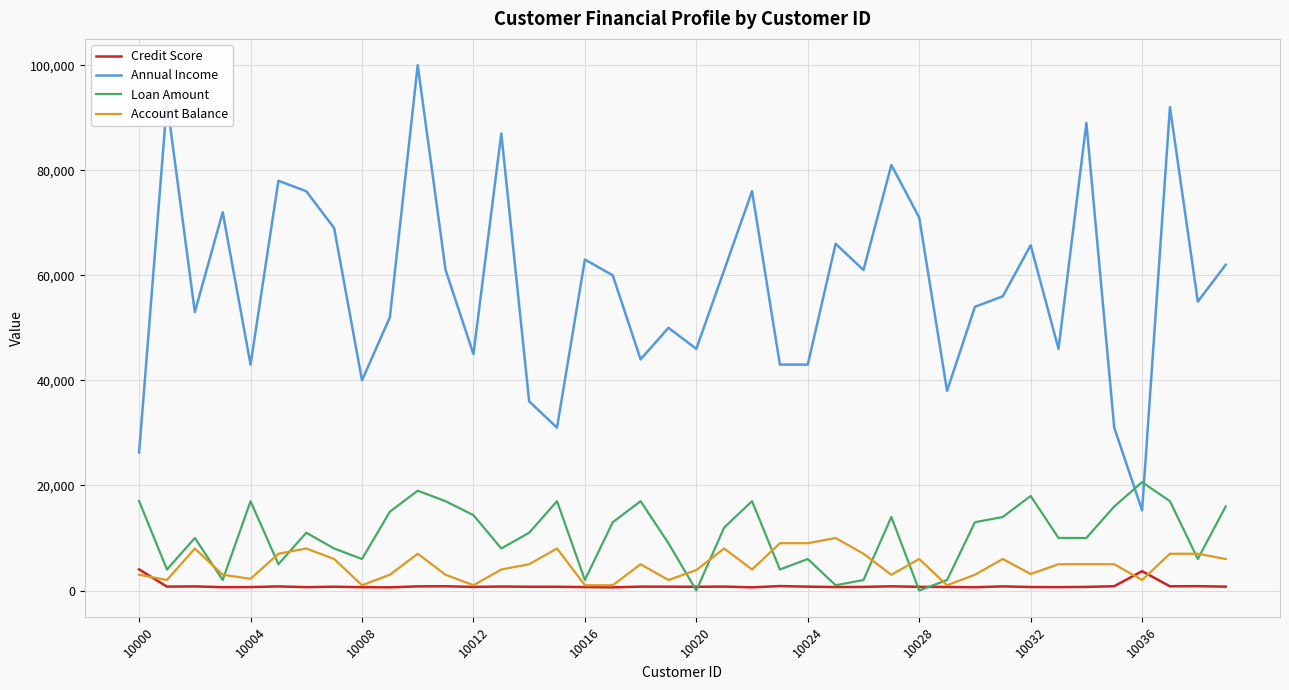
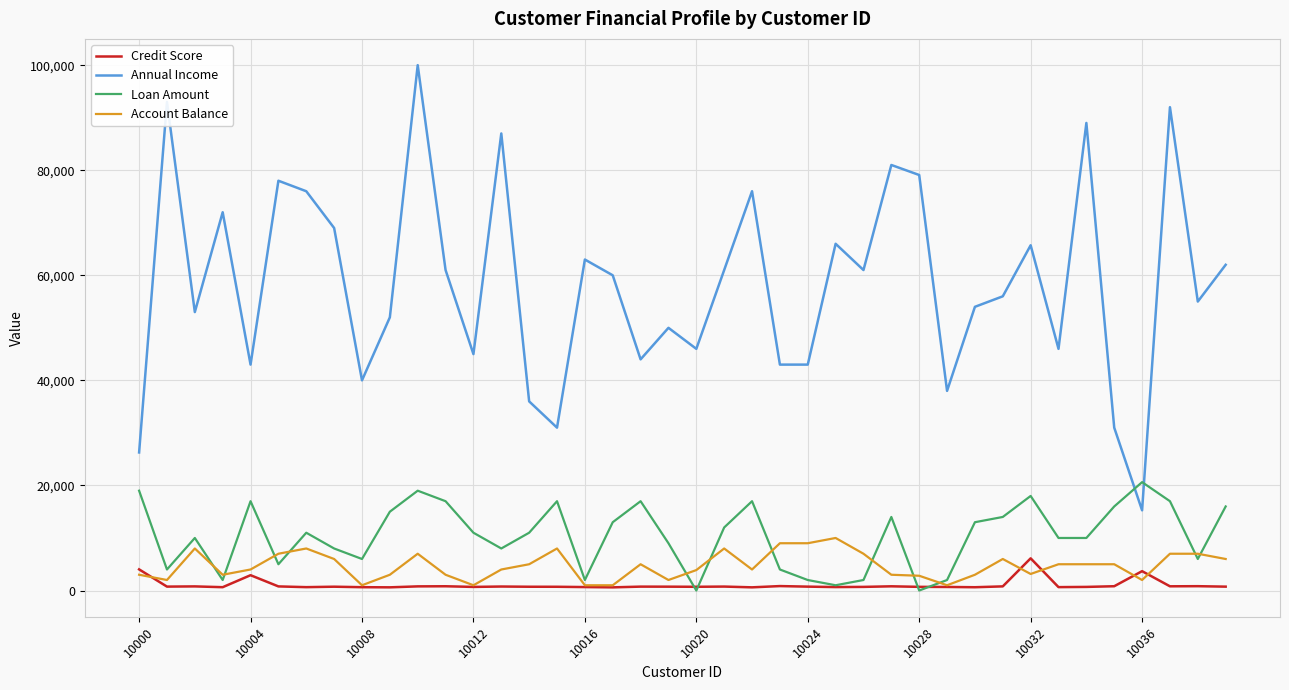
Loan Amount, 10000: 17,000 -> 19,000
Credit Score, 10004: 1,000 -> 3,000
Account Balance, 10004: 2,000 -> 4,000
Loan Amount, 10012: 14,000 -> 11,000
Loan Amount, 10024: 6,000 -> 2,000
Annual Income, 10028: 71,000 -> 79,000
Account Balance, 10028: 6,000 -> 3,000
Credit Score, 10032: 1,000 -> 6,000
